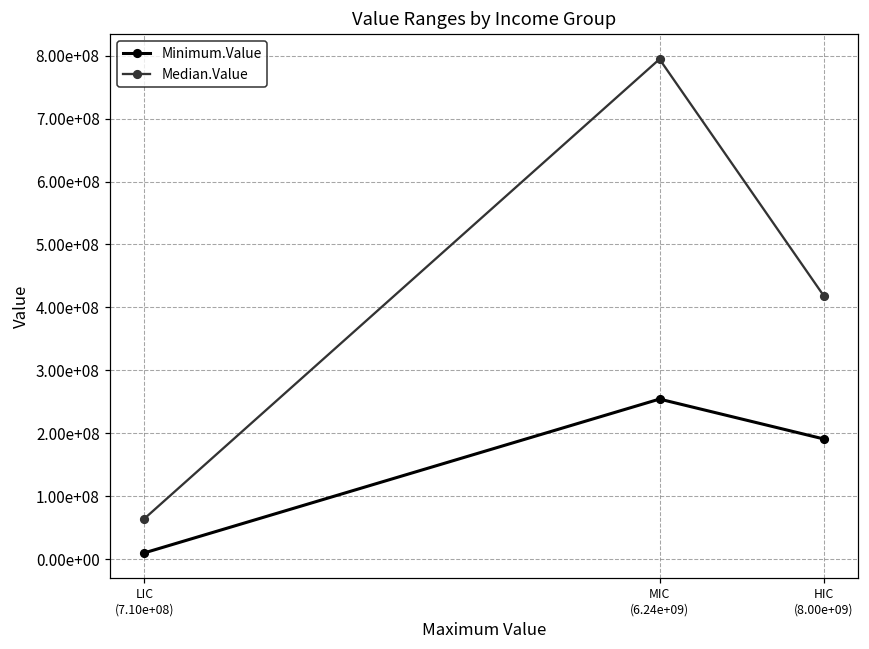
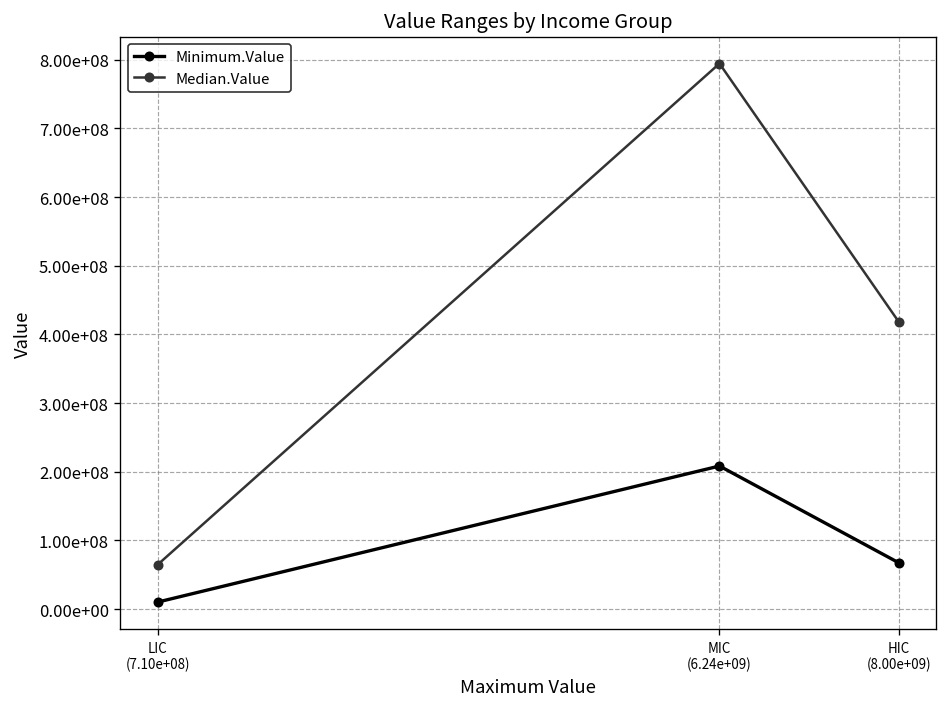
Minimum.Value, MIC (6.24e+09): 250000000 -> 210000000
Minimum.Value, HIC (8.00e+09): 190000000 -> 70000000
